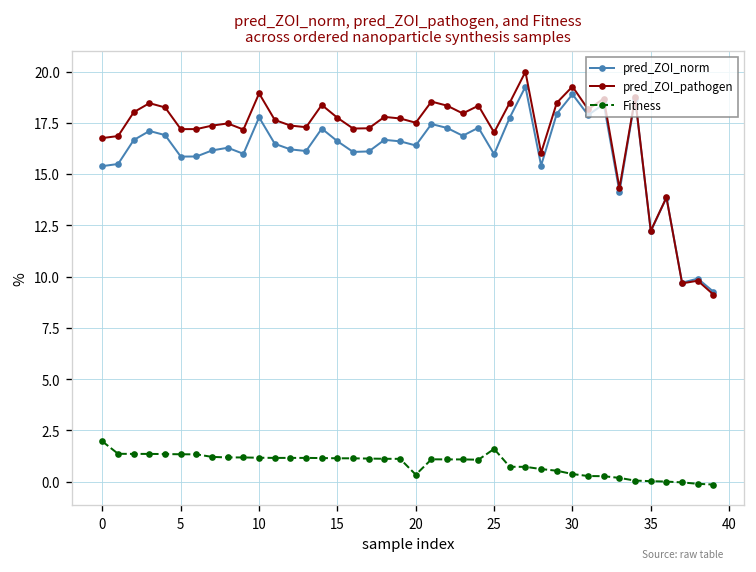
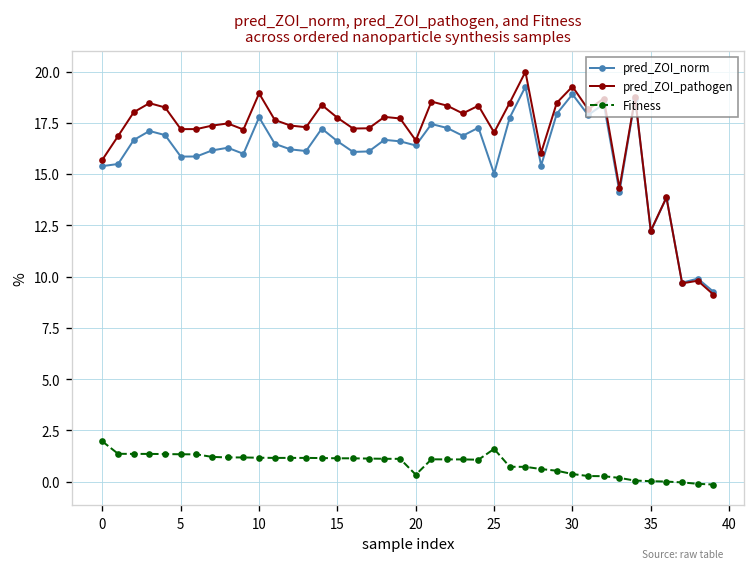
pred_ZOI_pathogen, 0: 16.8 -> 15.7
pred_ZOI_pathogen, 20: 17.5 -> 16.6
pred_ZOI_norm, 25: 16.0 -> 15.0
